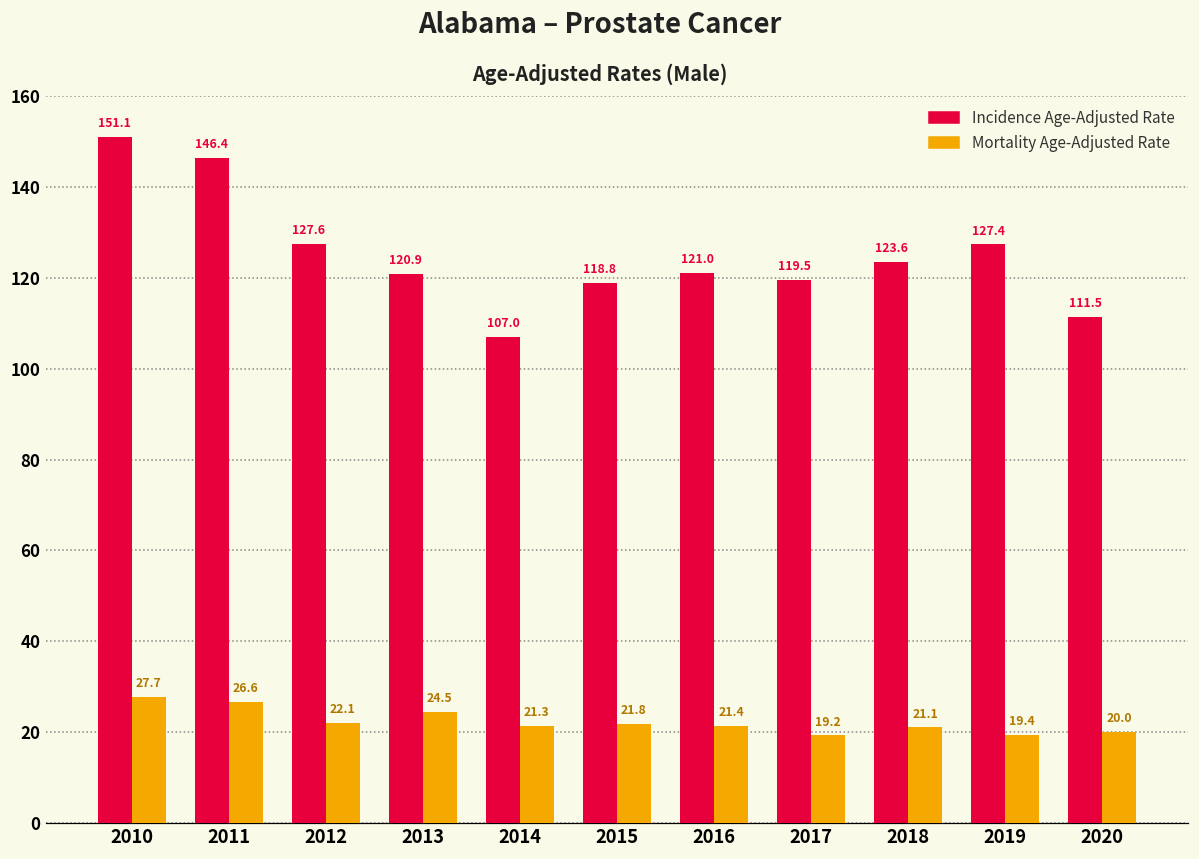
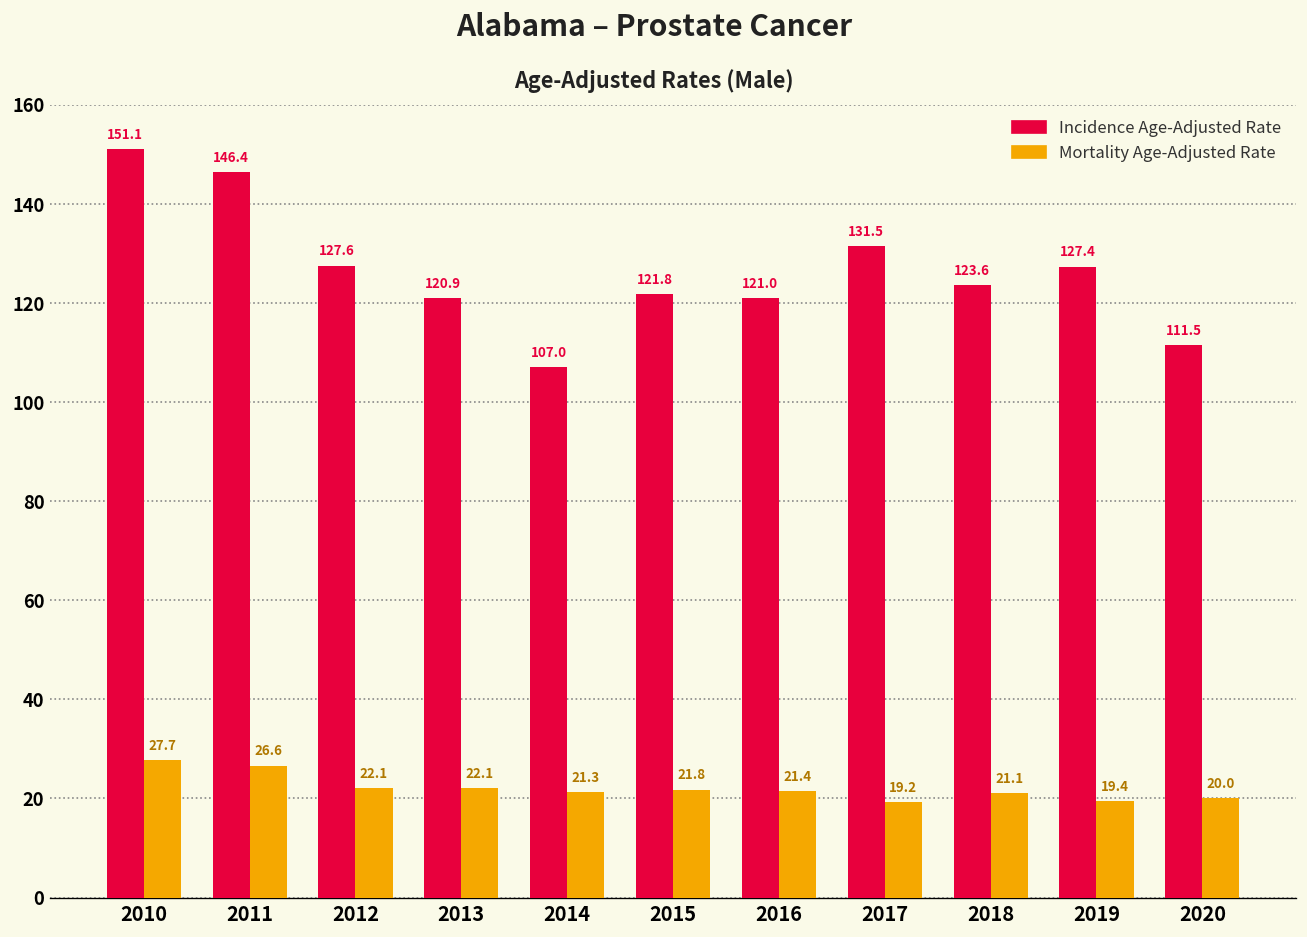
Mortality Age-Adjusted Rate, 2013: 24.5 -> 22.1
Incidence Age-Adjusted Rate, 2015: 118.8 -> 121.8
Incidence Age-Adjusted Rate, 2017: 119.5 -> 131.5
